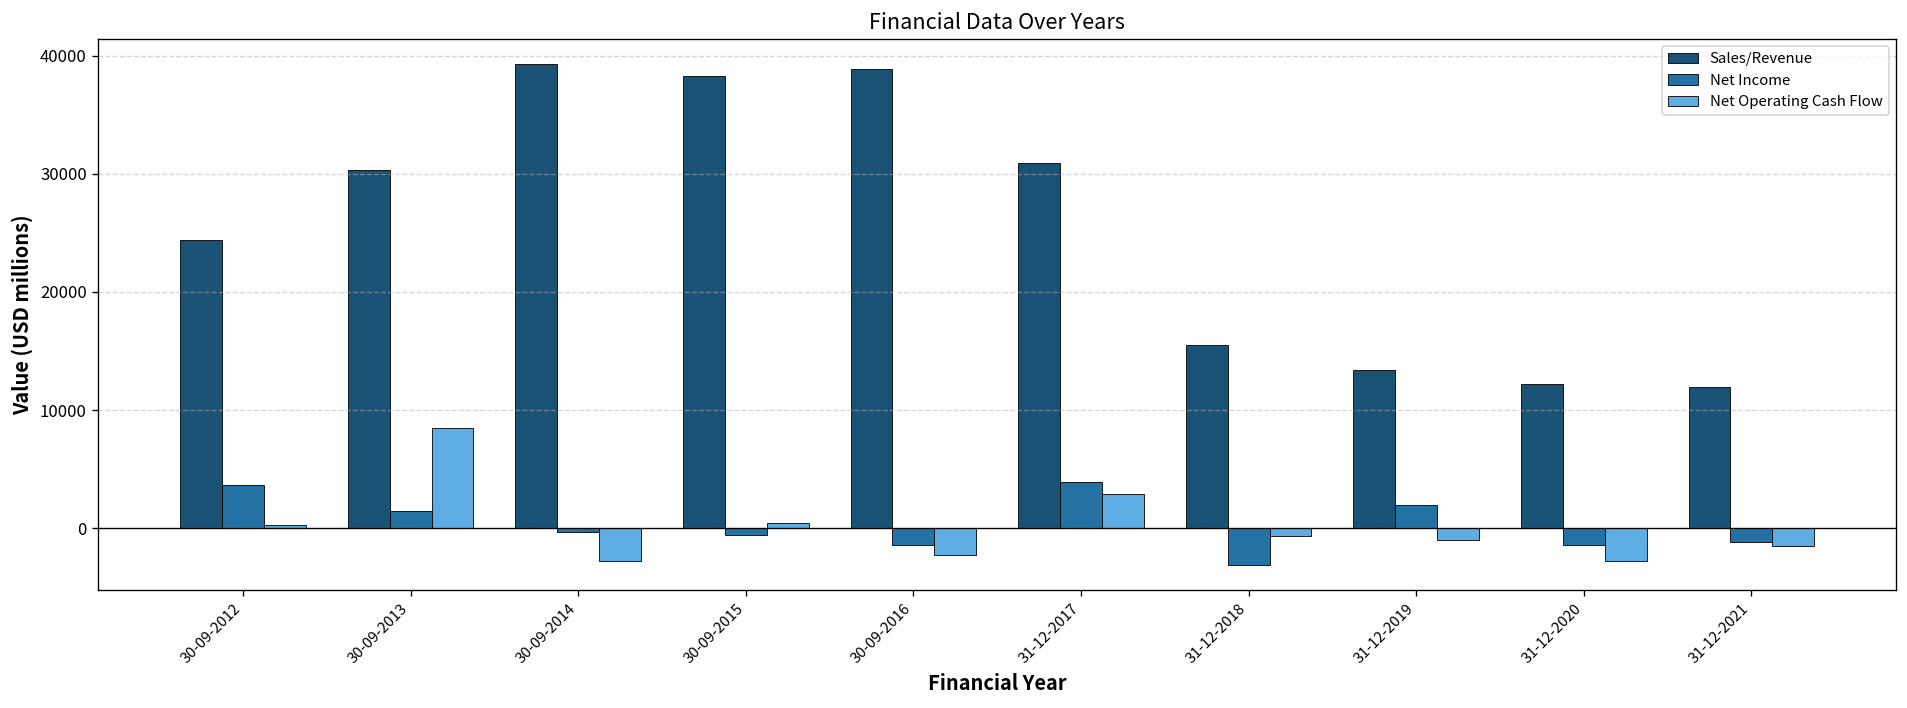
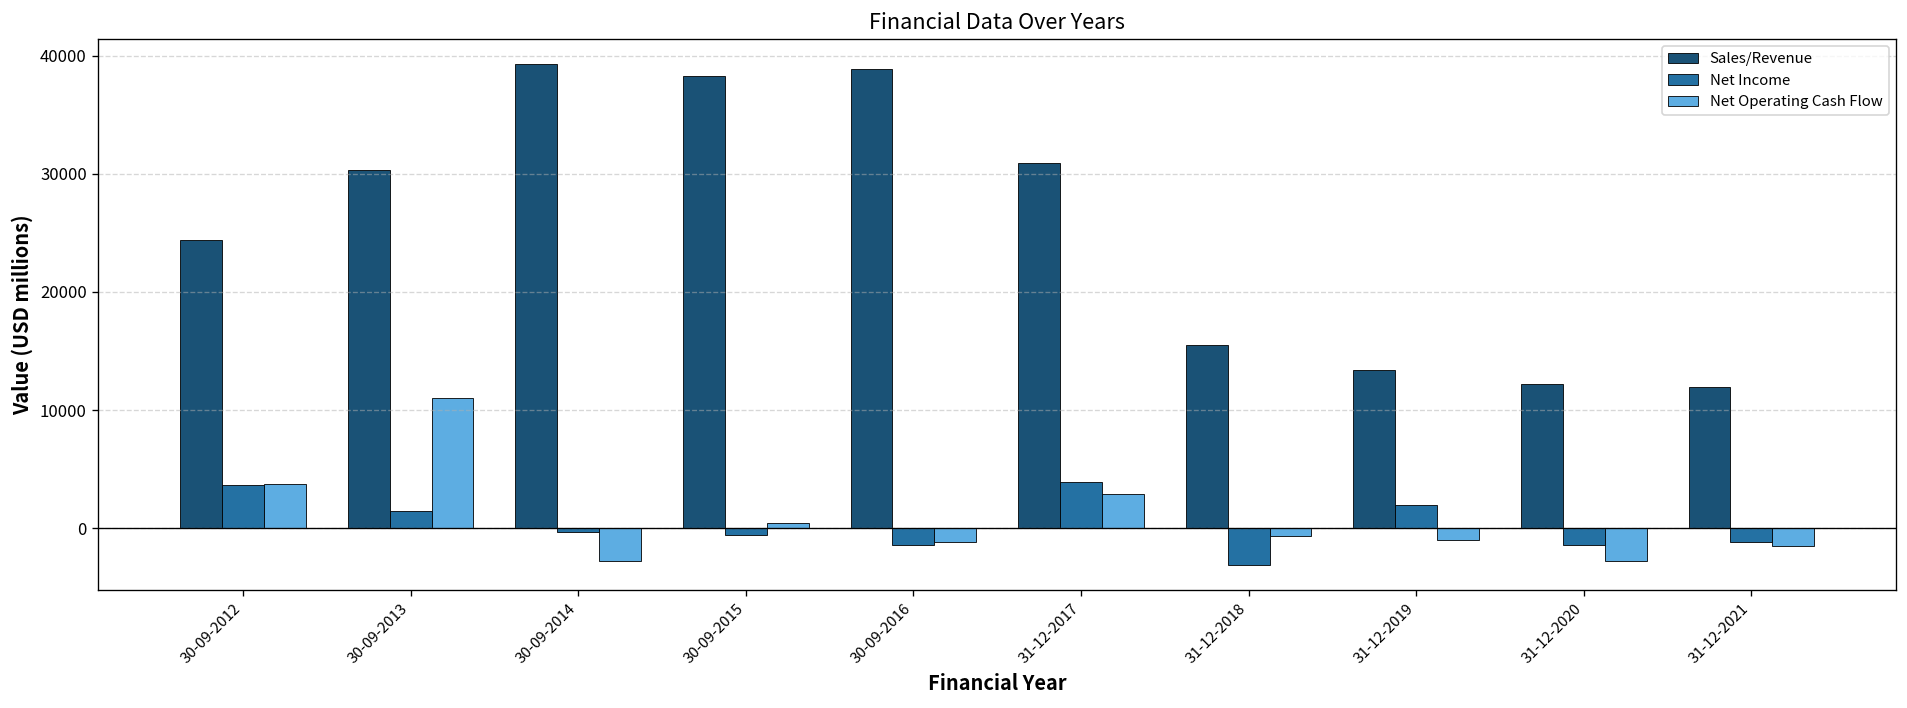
Net Operating Cash Flow, 30-09-2012: 0 -> 4000
Net Operating Cash Flow, 30-09-2013: 8000 -> 11000
Net Operating Cash Flow, 30-09-2016: -2000 -> -1000
